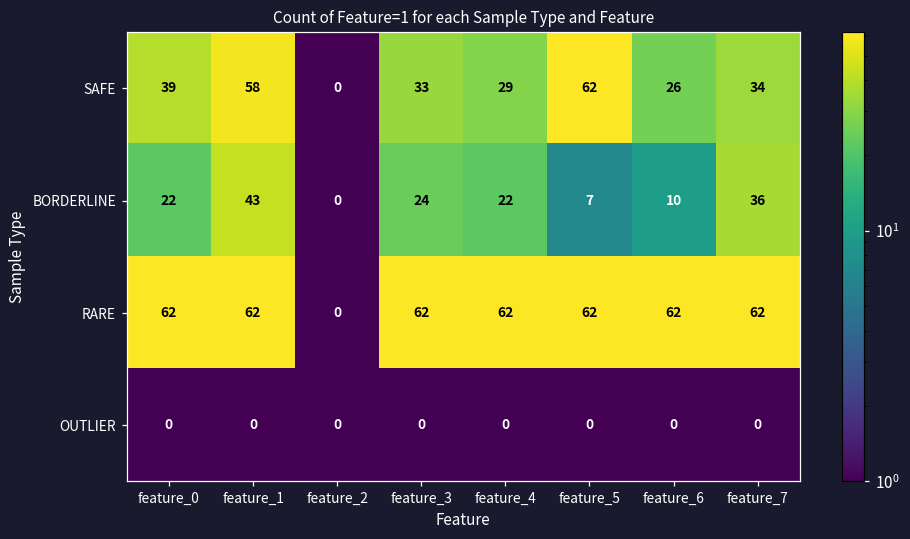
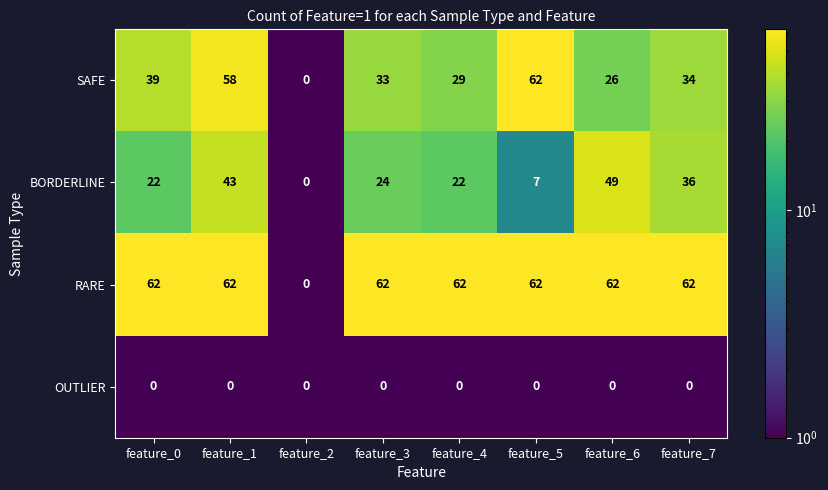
BORDERLINE, feature_6: 10 -> 49
